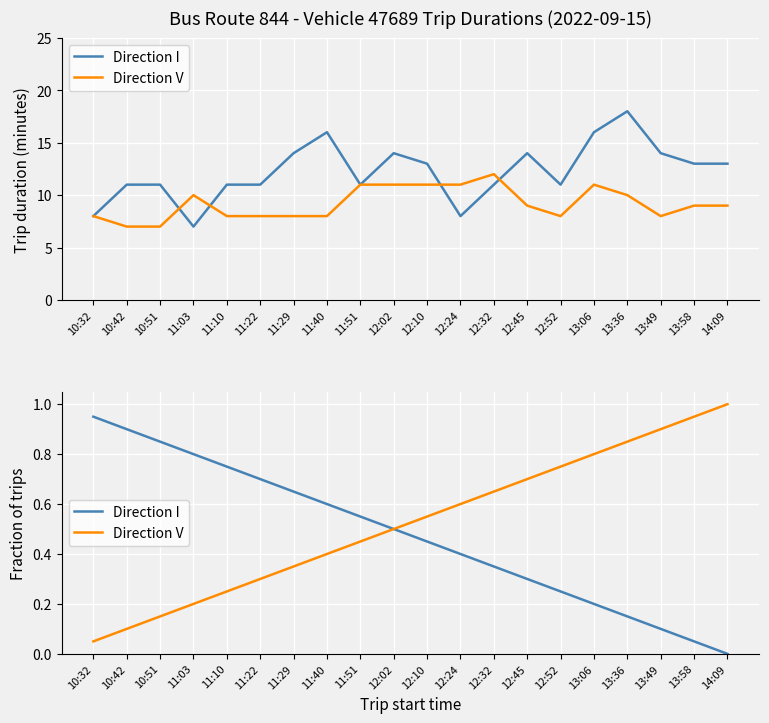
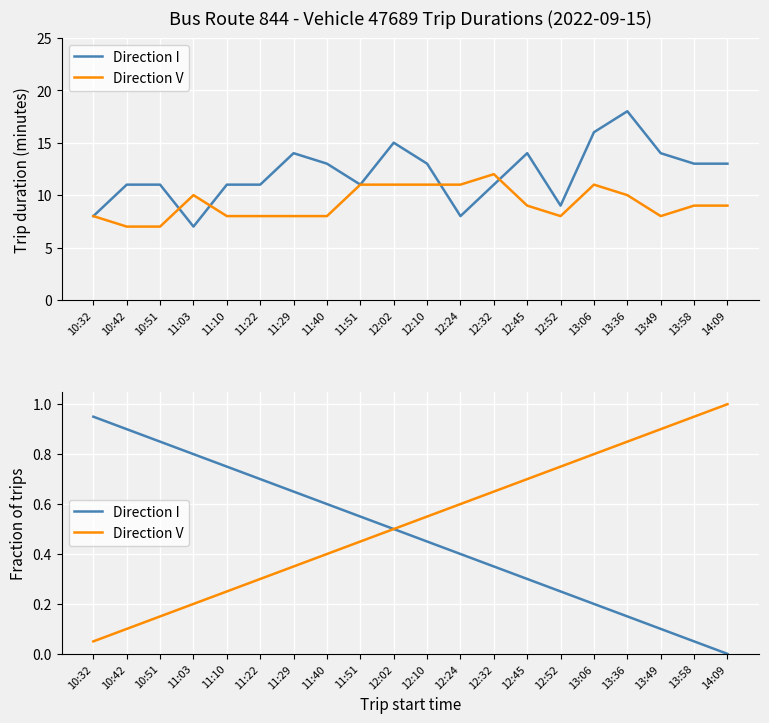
Bus Route 844 - Vehicle 47689 Trip Durations (2022-09-15), Direction I, 11:40: 16 -> 13
Bus Route 844 - Vehicle 47689 Trip Durations (2022-09-15), Direction I, 12:02: 14 -> 15
Bus Route 844 - Vehicle 47689 Trip Durations (2022-09-15), Direction I, 12:52: 11 -> 9
